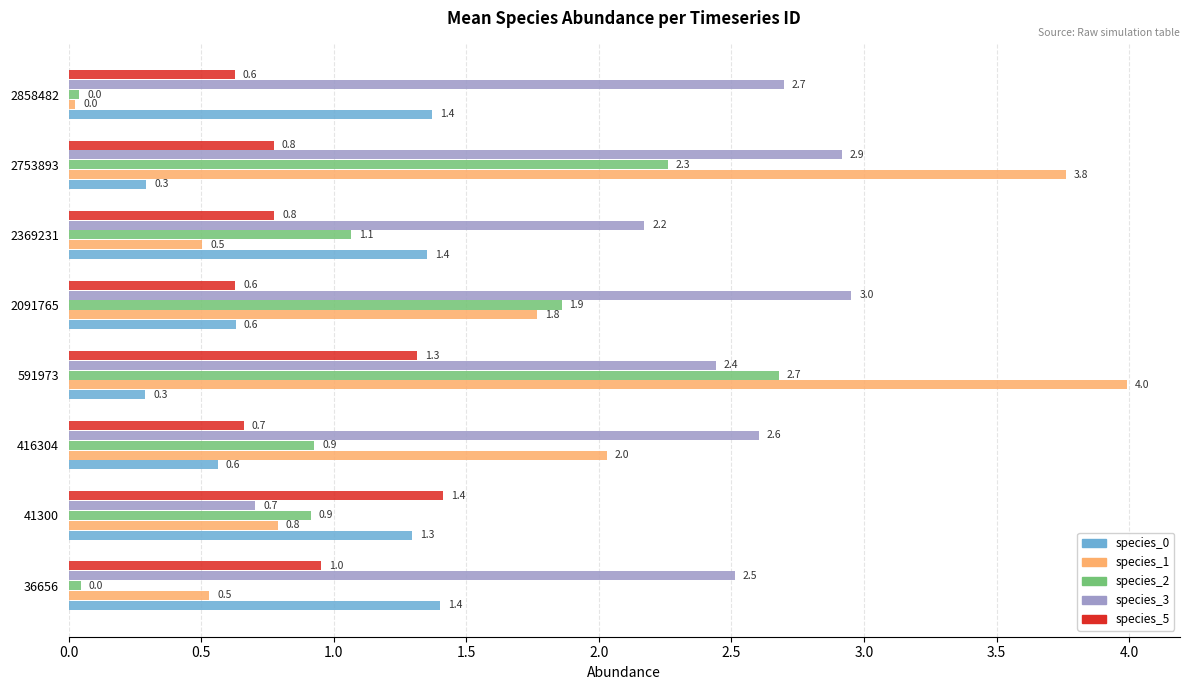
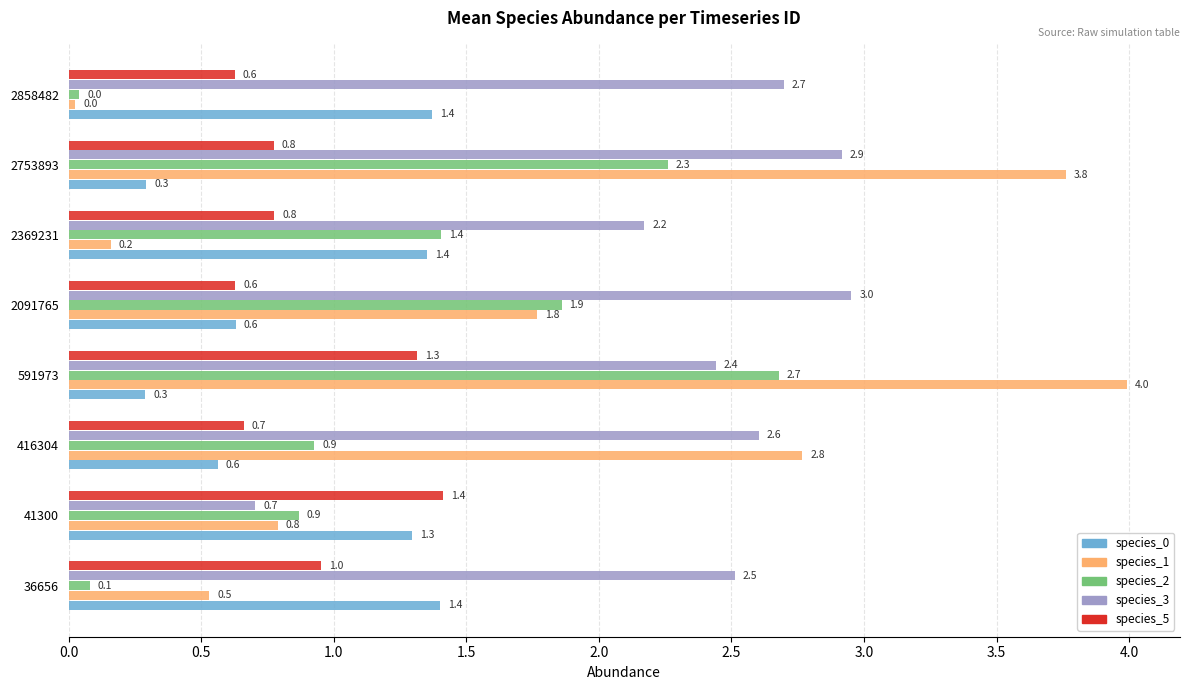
species_2, 2369231: 1.1 -> 1.4
species_1, 2369231: 0.5 -> 0.2
species_1, 416304: 2.0 -> 2.8
species_2, 41300: 0.91 -> 0.87
species_2, 36656: 0.0 -> 0.1
